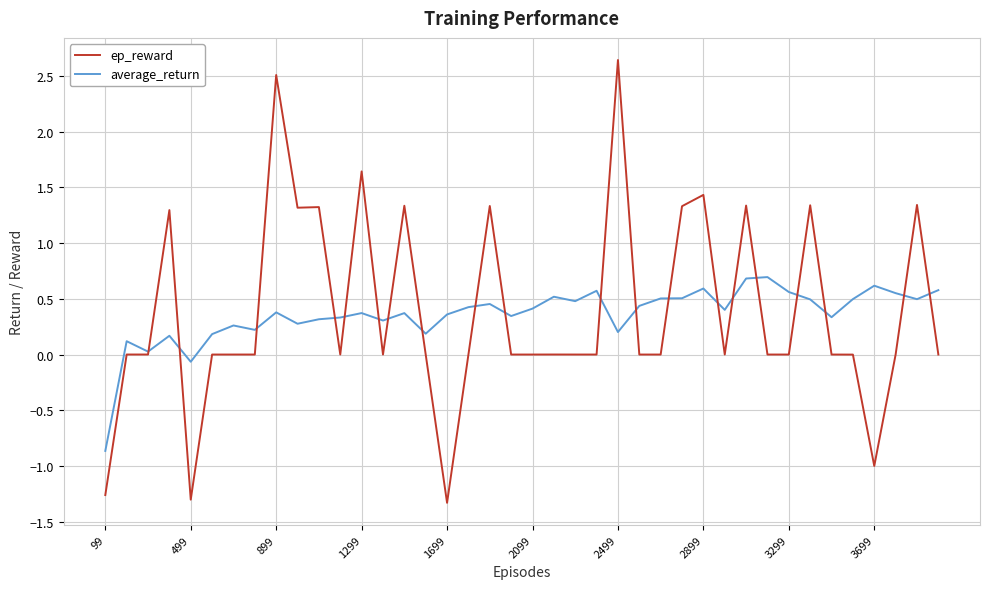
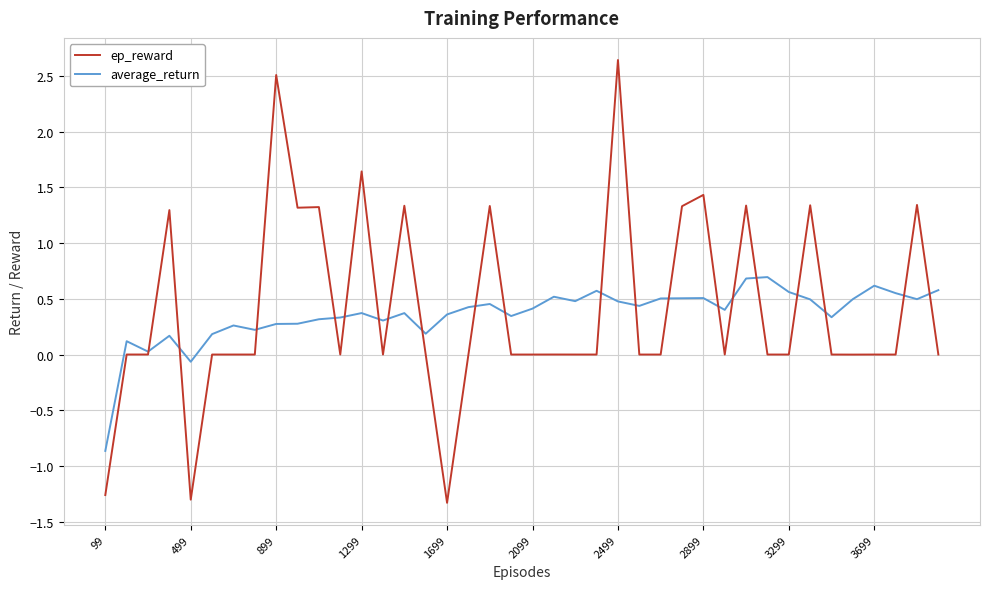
average_return, 899: 0.38 -> 0.27
average_return, 2499: 0.20 -> 0.48
average_return, 2899: 0.59 -> 0.51
ep_reward, 3699: -1 -> 0
